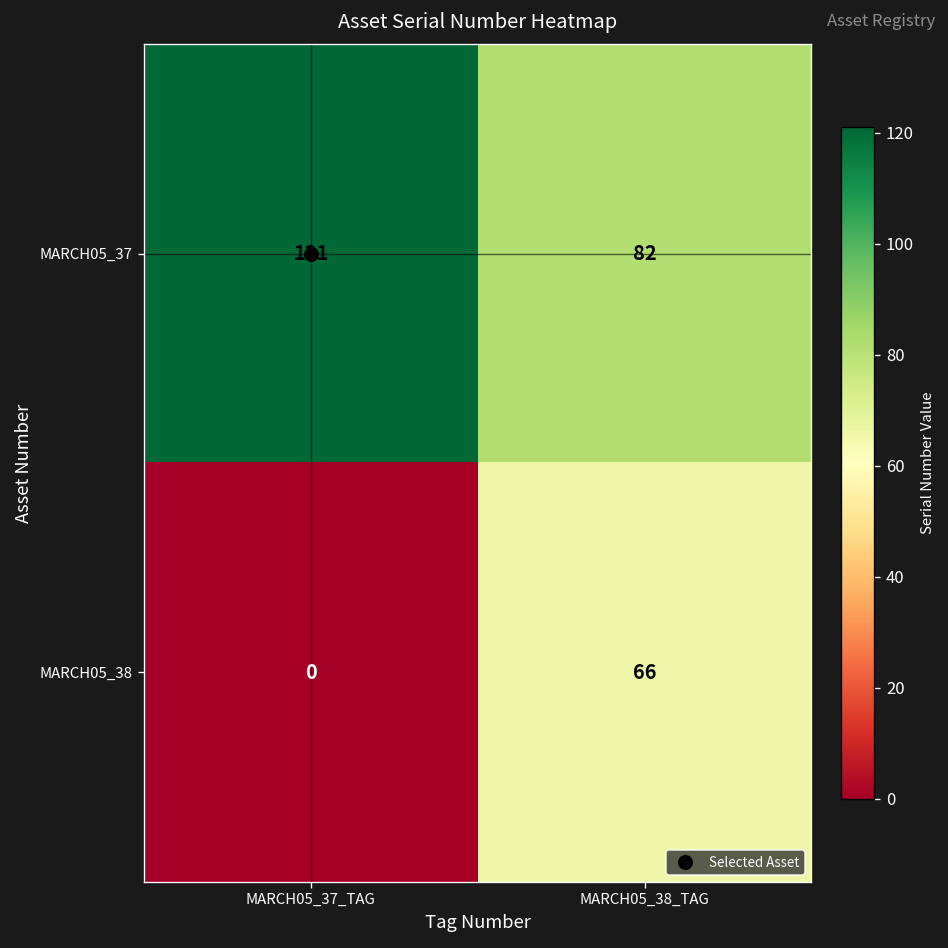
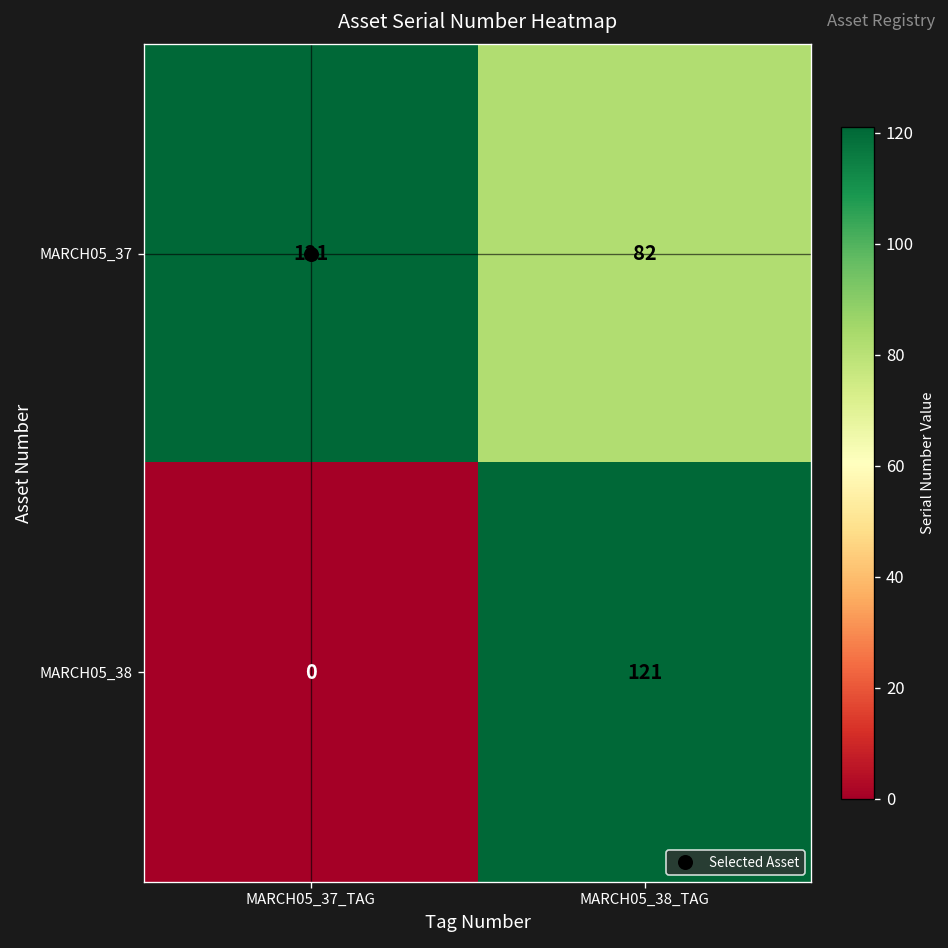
MARCH05_38, MARCH05_38_TAG: 66 -> 121
